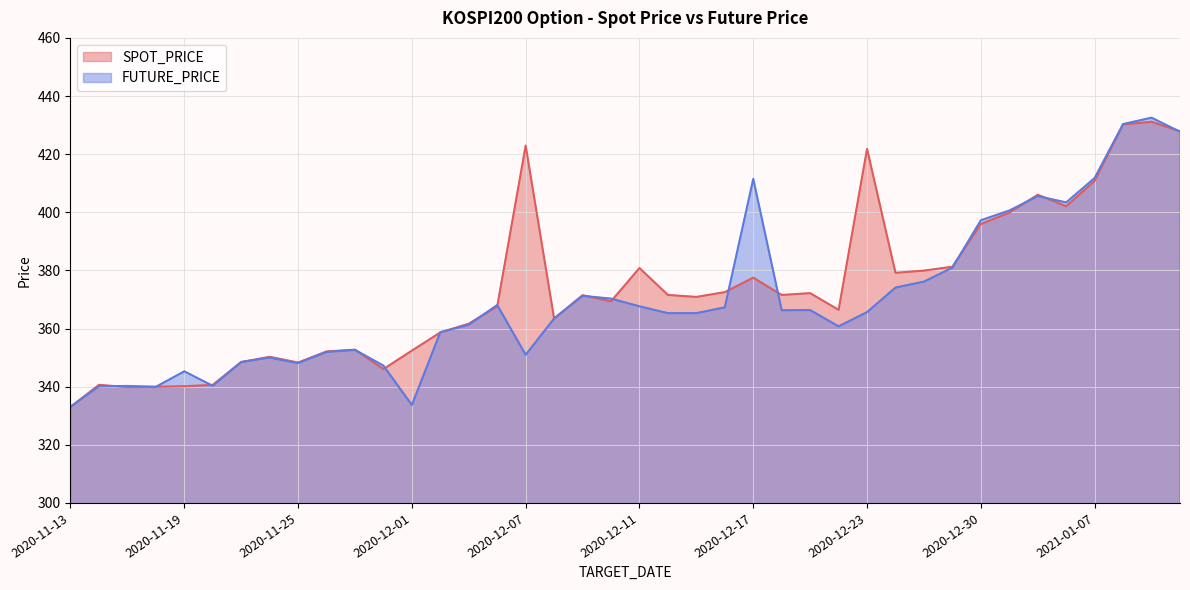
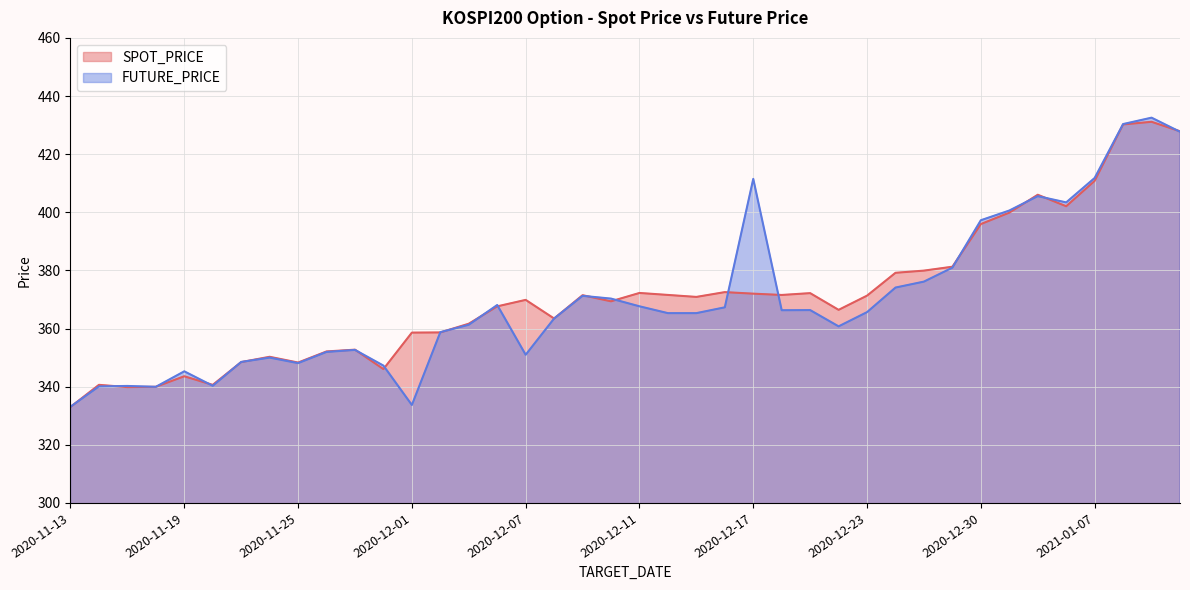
SPOT_PRICE, 2020-11-19: 340 -> 344
SPOT_PRICE, 2020-12-01: 352 -> 359
SPOT_PRICE, 2020-12-07: 423 -> 370
SPOT_PRICE, 2020-12-11: 381 -> 372
SPOT_PRICE, 2020-12-17: 378 -> 372
SPOT_PRICE, 2020-12-23: 422 -> 371
